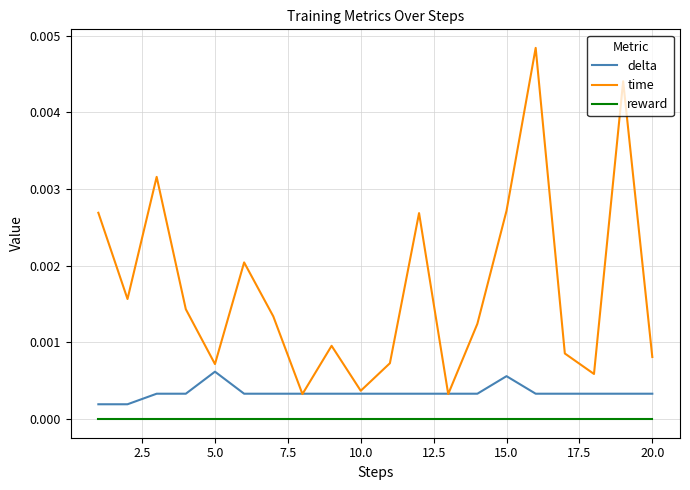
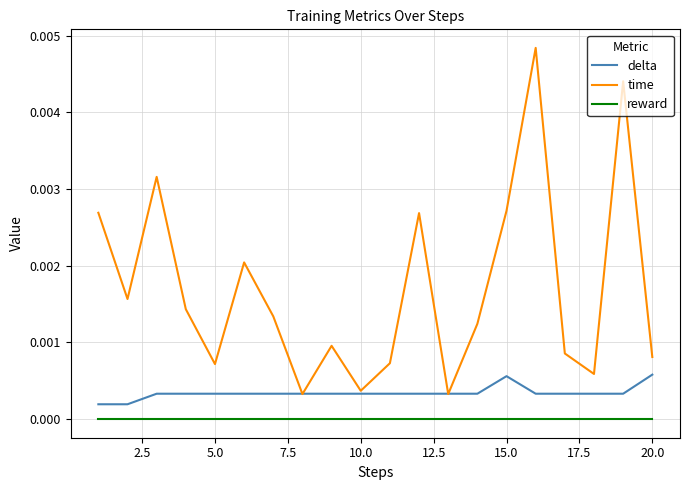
delta, 5.0: 0.0006 -> 0.0003
delta, 20.0: 0.0003 -> 0.0006
